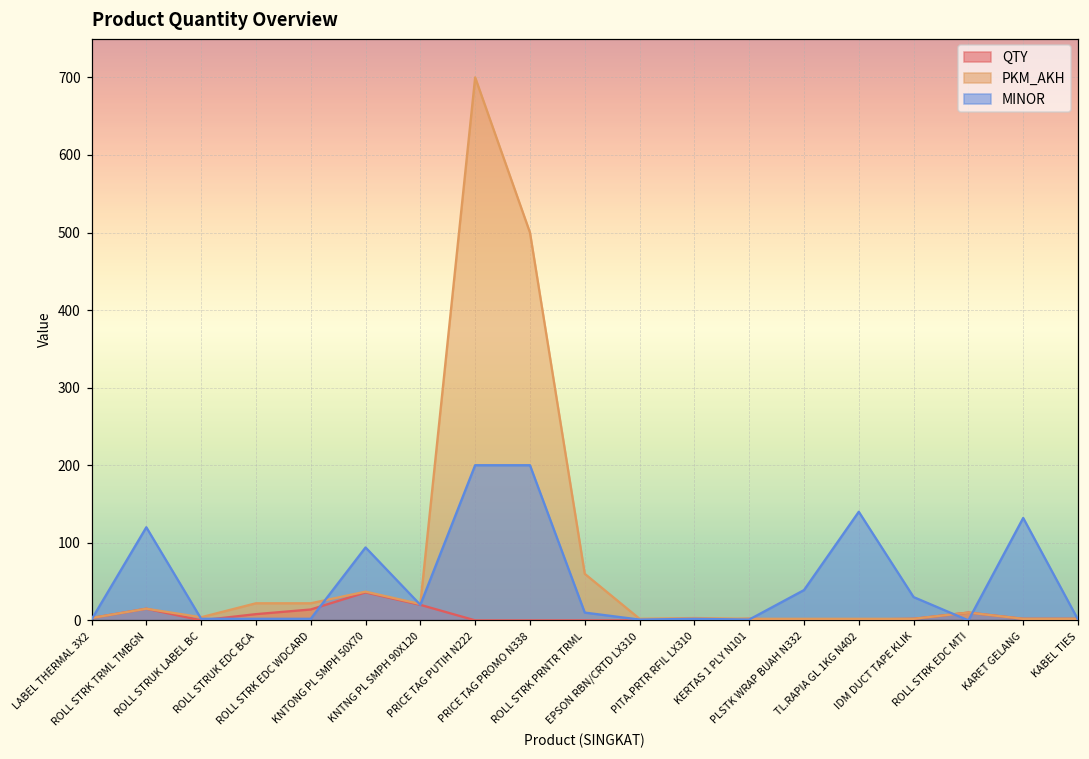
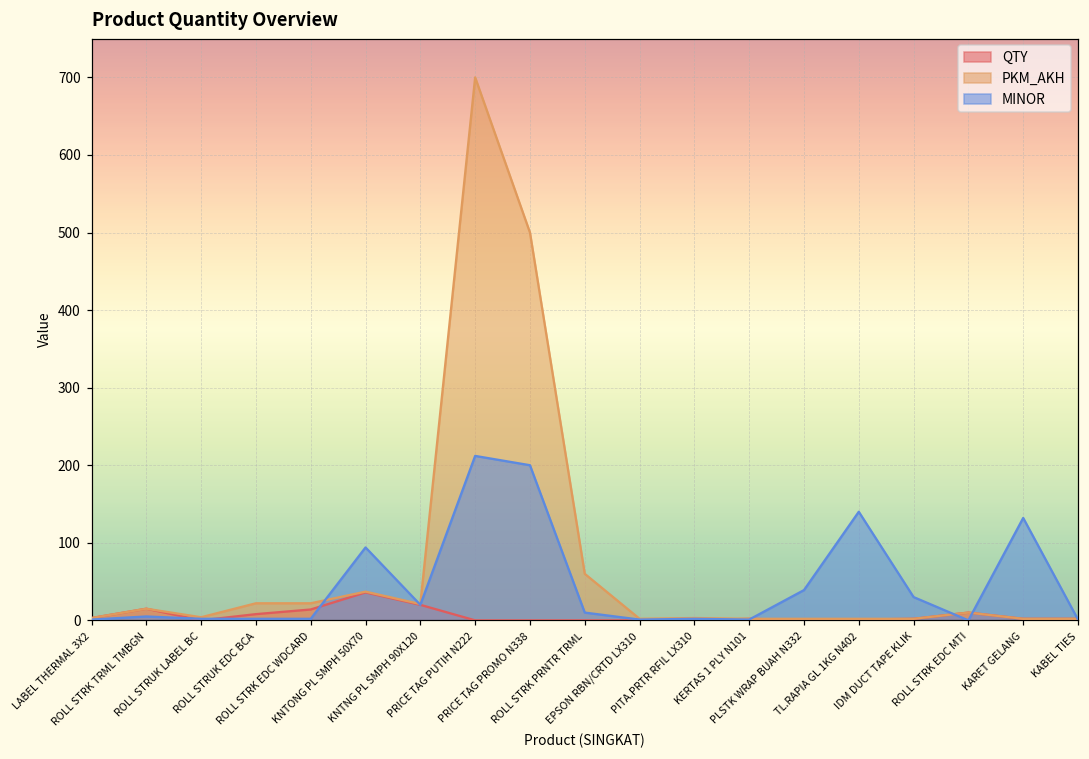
MINOR, ROLL STRK TRML TMBGN: 120 -> 10
MINOR, PRICE TAG PUTIH N222: 200 -> 210
